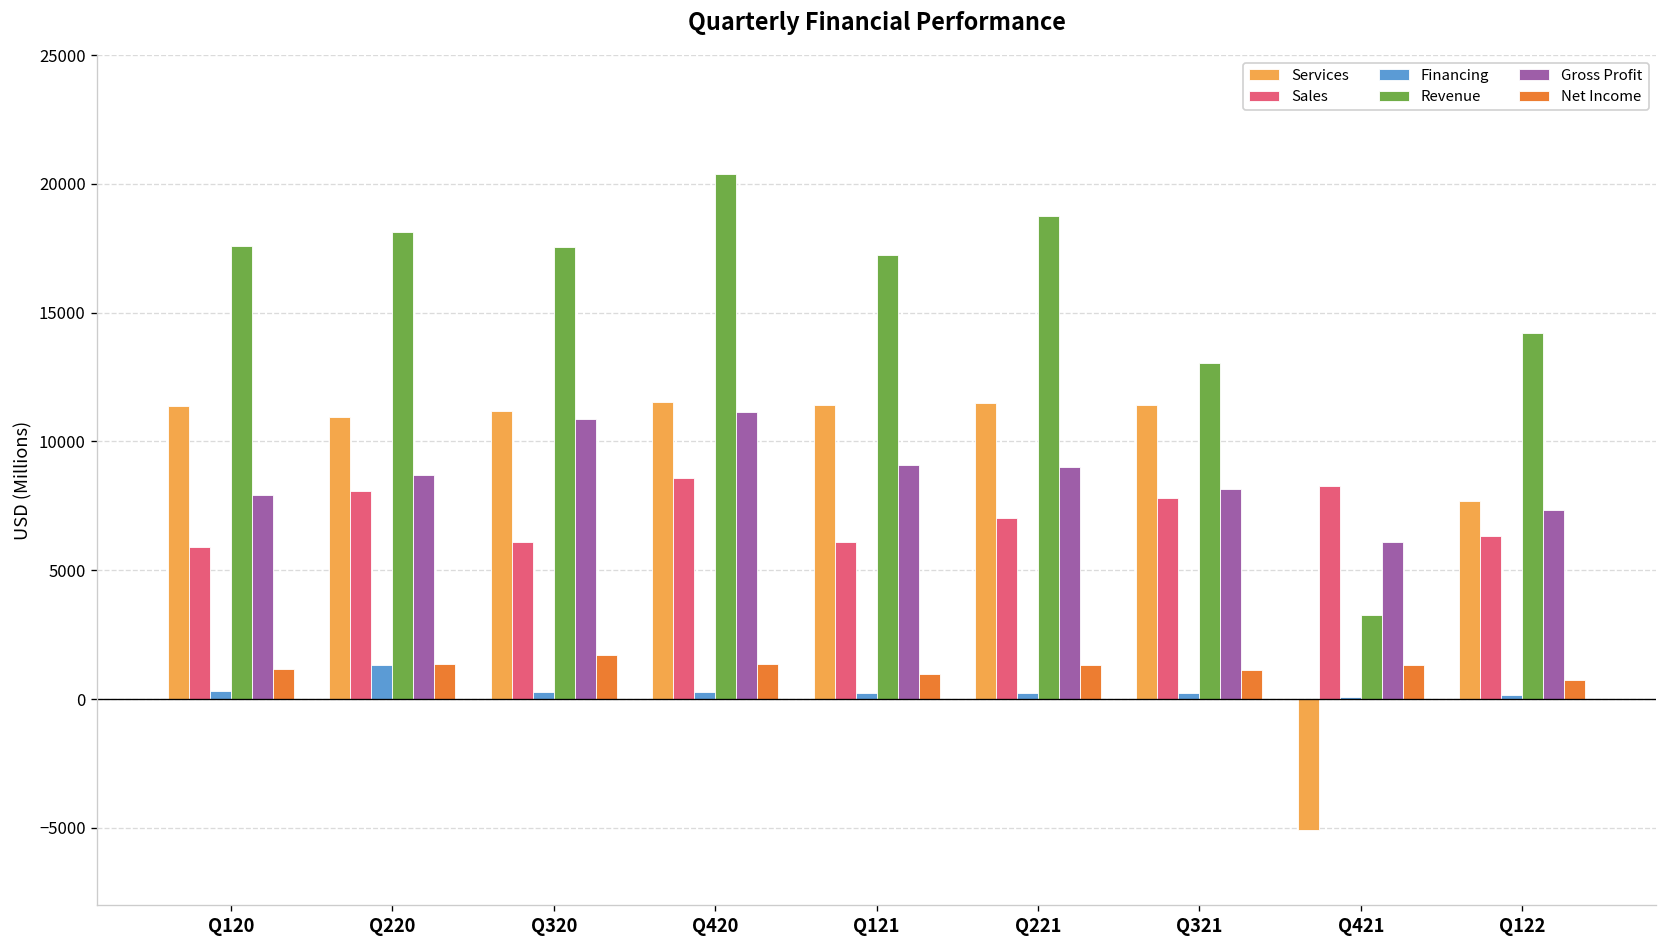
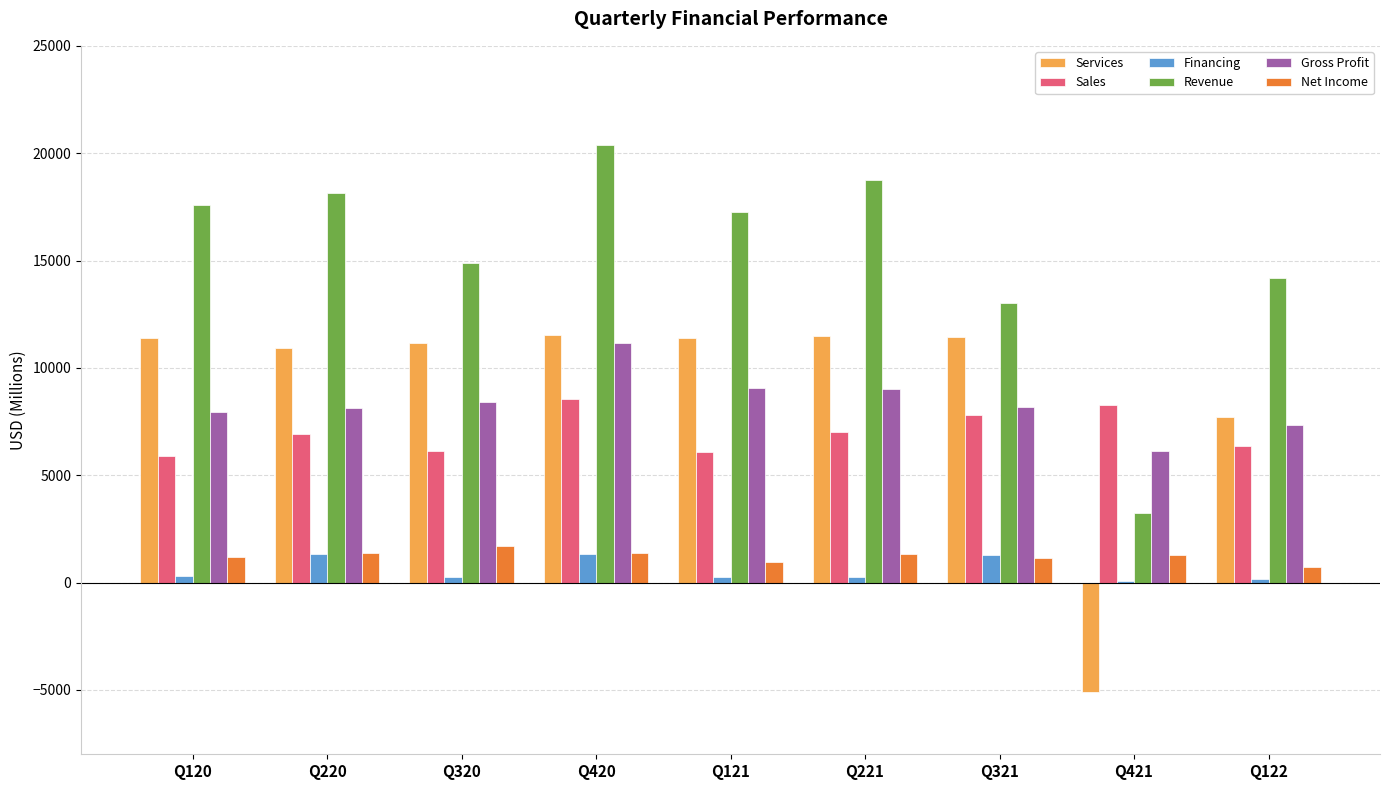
Sales, Q220: 8100 -> 6900
Gross Profit, Q220: 8700 -> 8100
Revenue, Q320: 17600 -> 14900
Gross Profit, Q320: 10900 -> 8400
Financing, Q420: 300 -> 1300
Financing, Q321: 200 -> 1300
